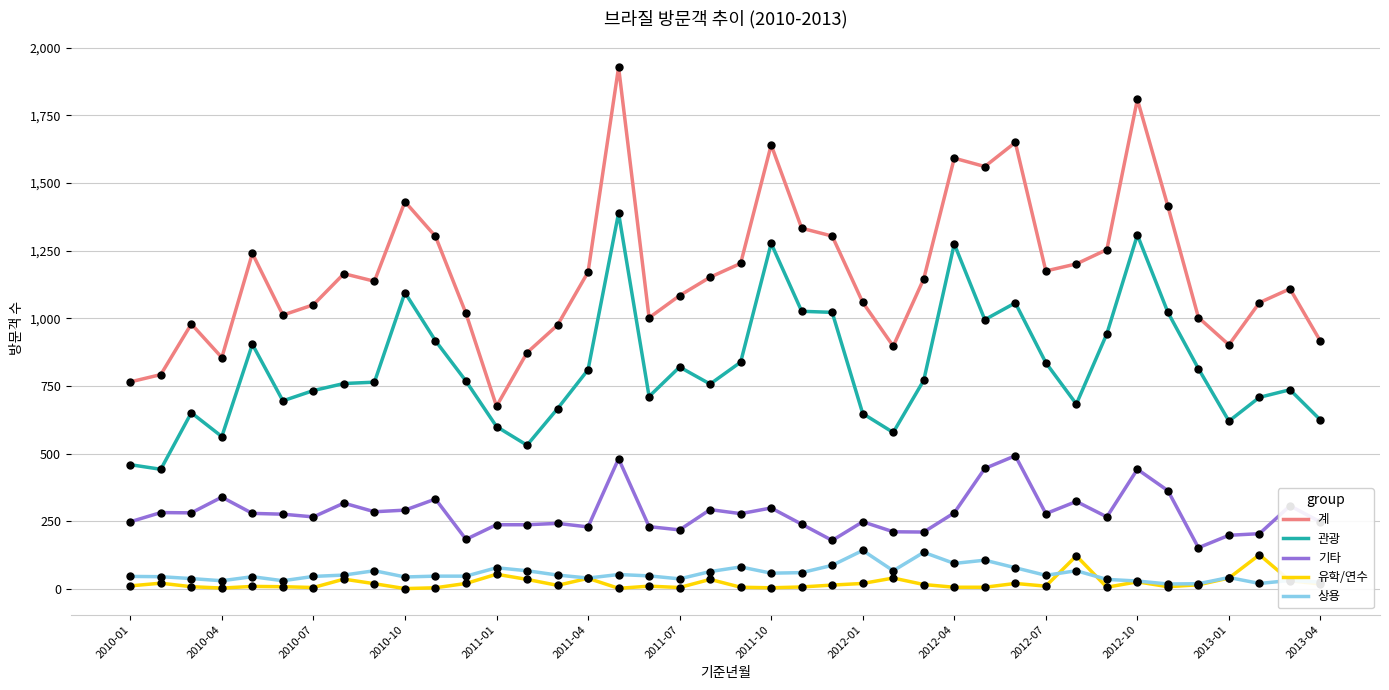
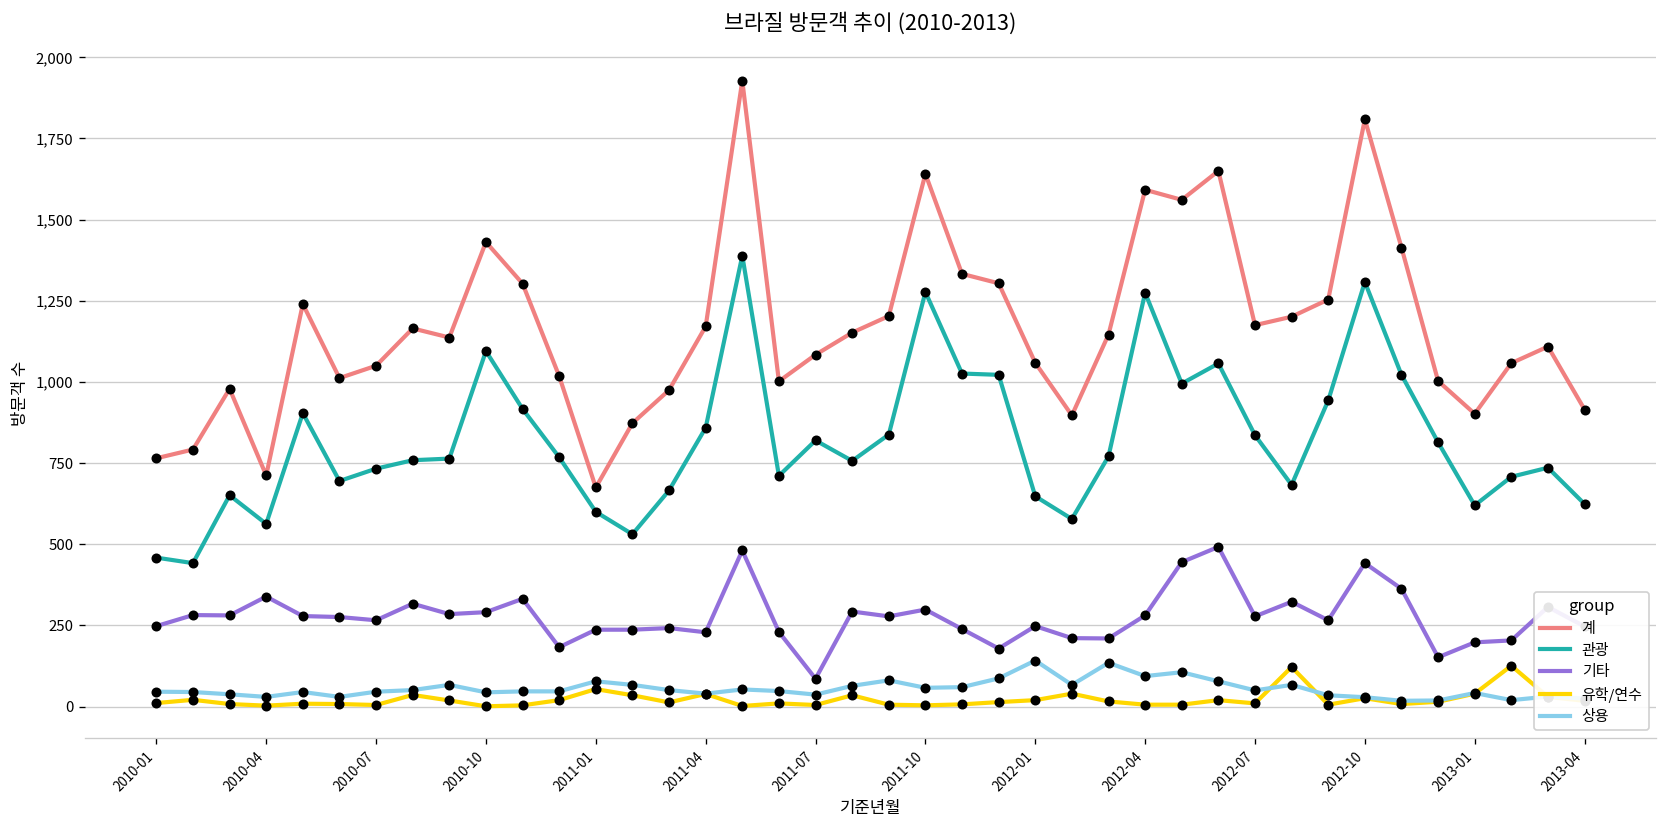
계, 2010-04: 860 -> 710
관광, 2011-04: 810 -> 860
기타, 2011-07: 220 -> 90
